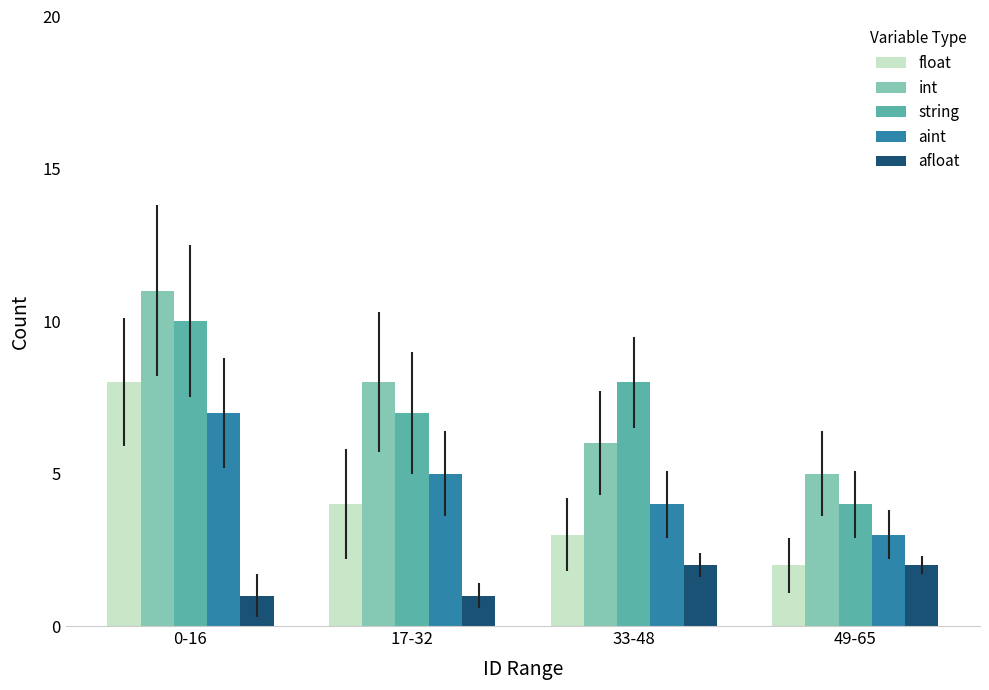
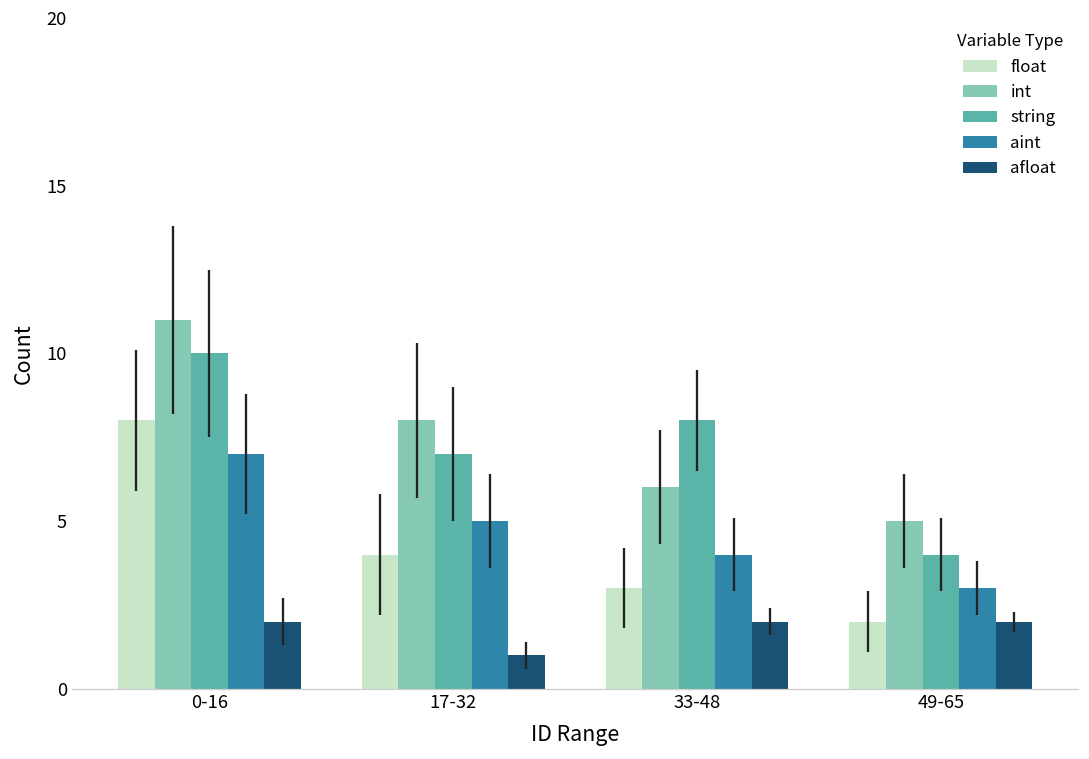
afloat, 0-16: 1 -> 2
